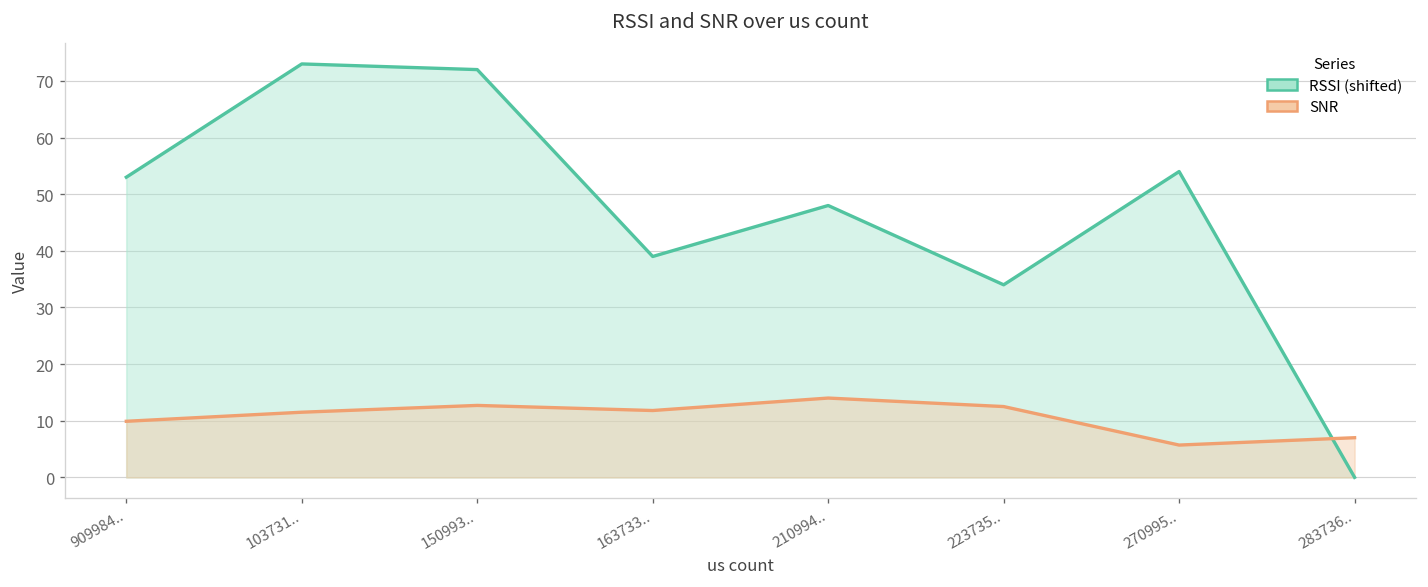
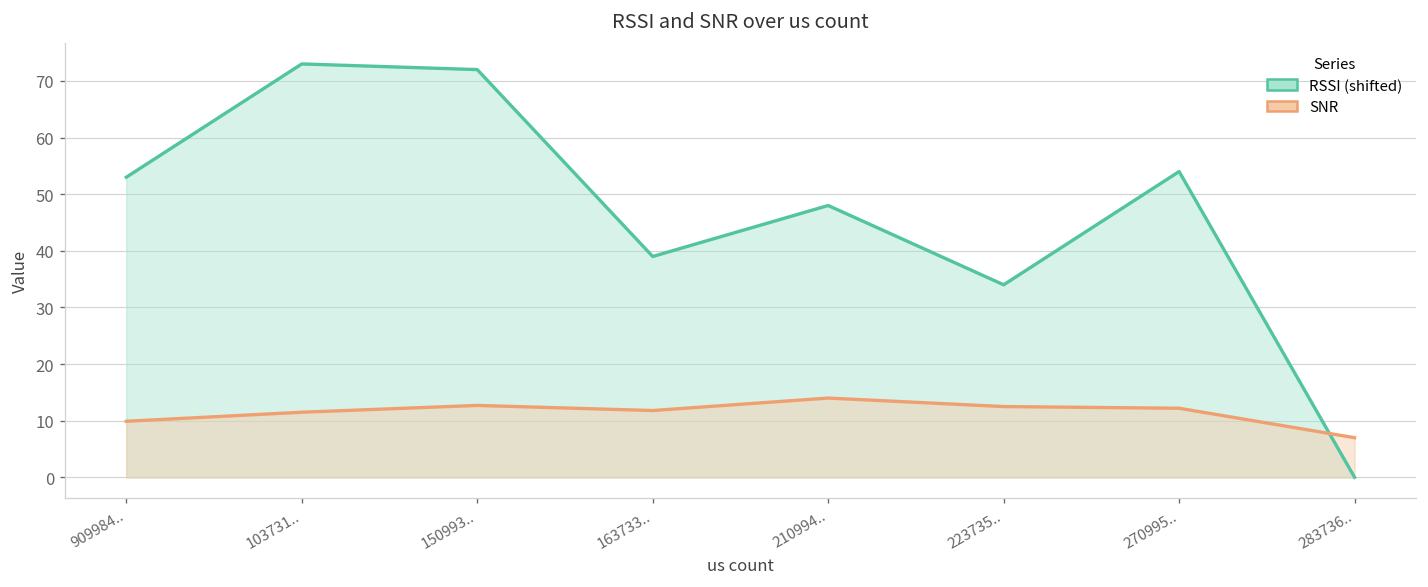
SNR, 270995..: 6 -> 12
